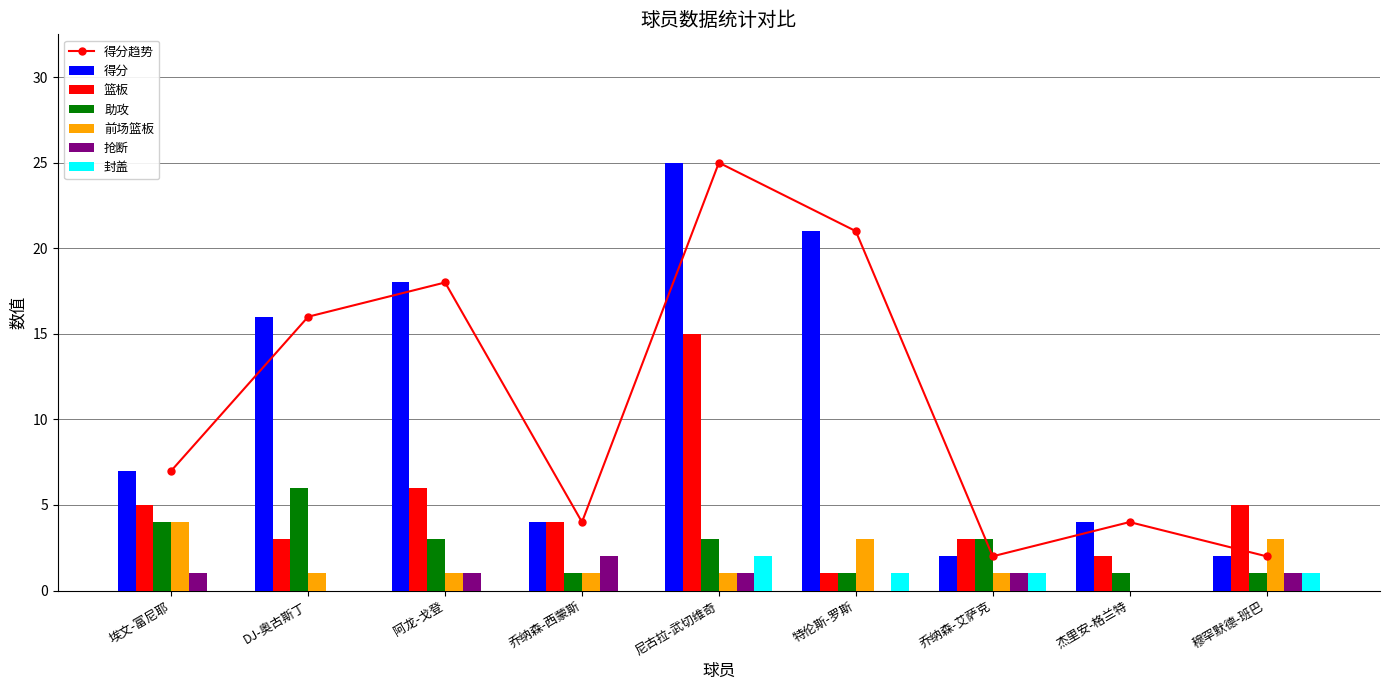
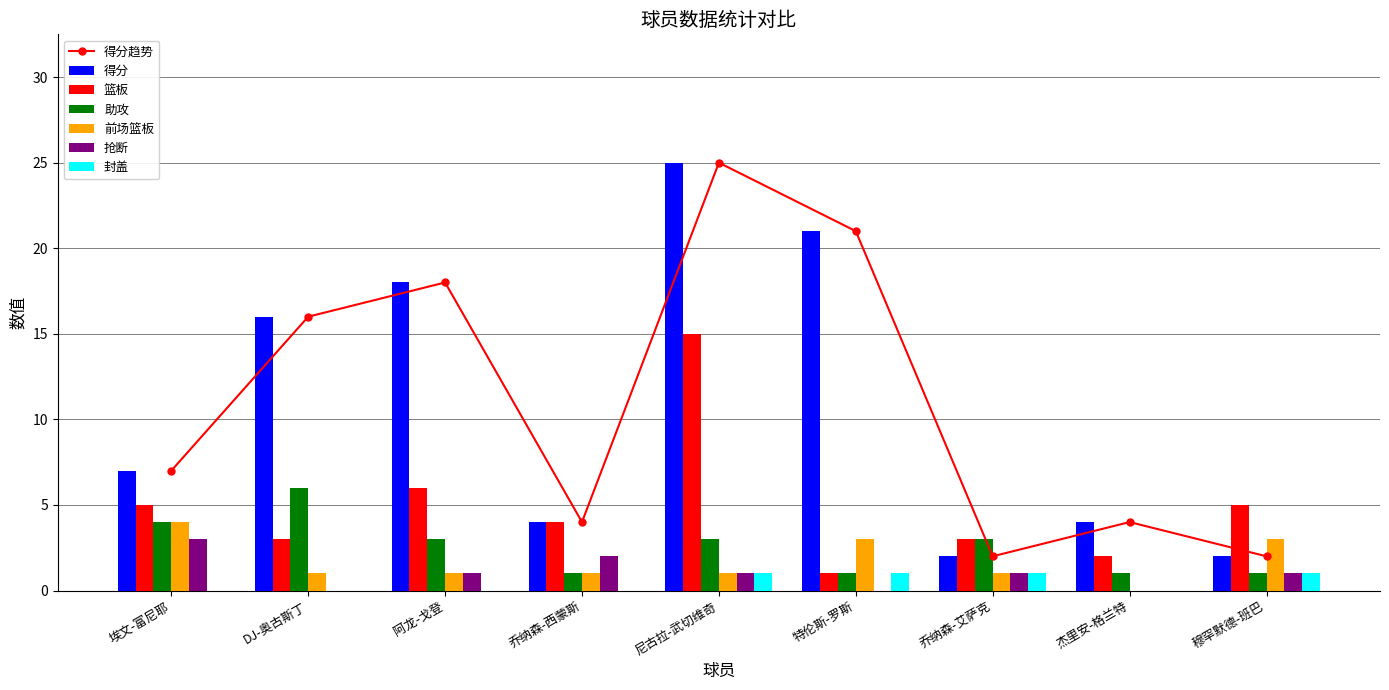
抢断, 埃文-富尼耶: 1 -> 3
封盖, 尼古拉-武切维奇: 2 -> 1
